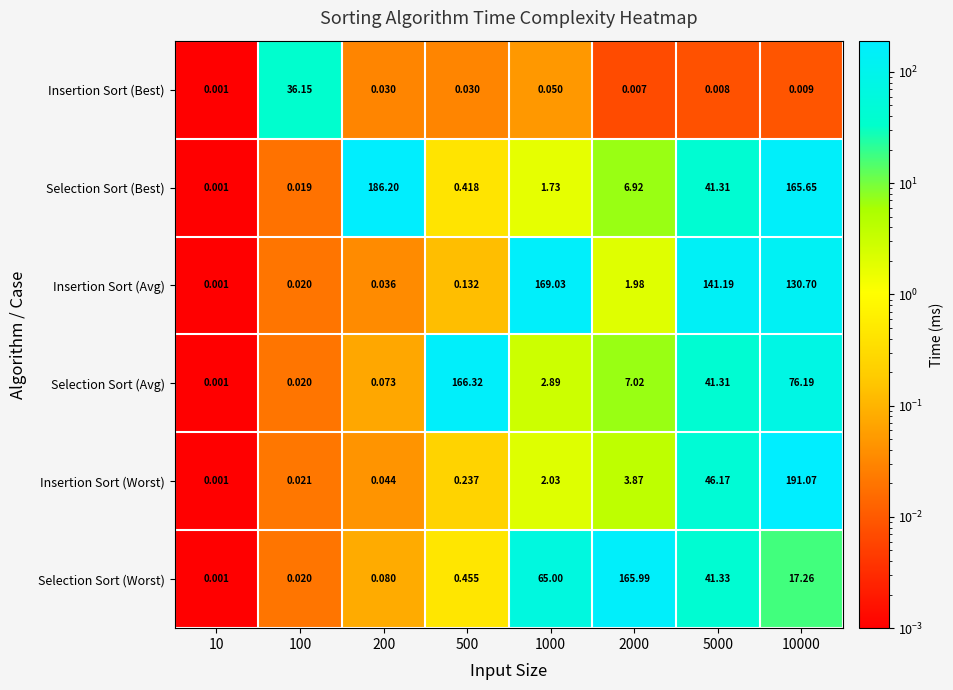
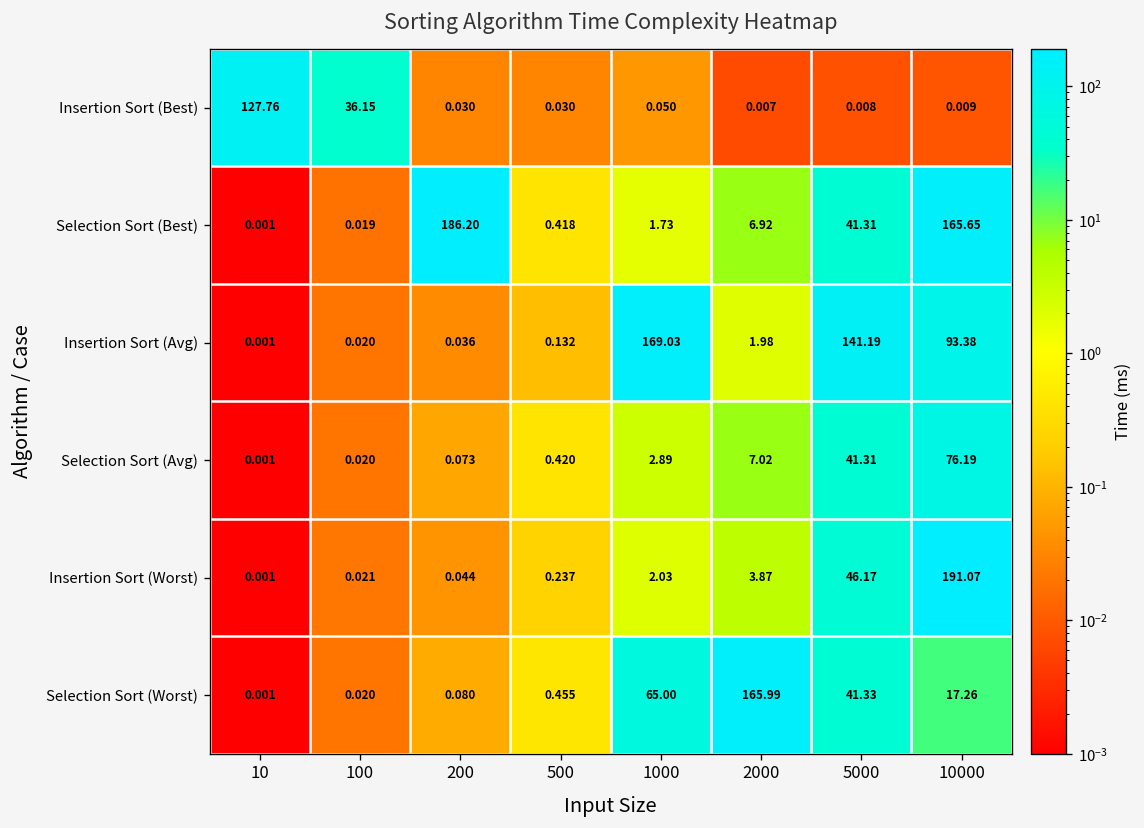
Insertion Sort (Best), 10: 0.001 -> 127.76
Insertion Sort (Avg), 10000: 130.70 -> 93.38
Selection Sort (Avg), 500: 166.32 -> 0.420
